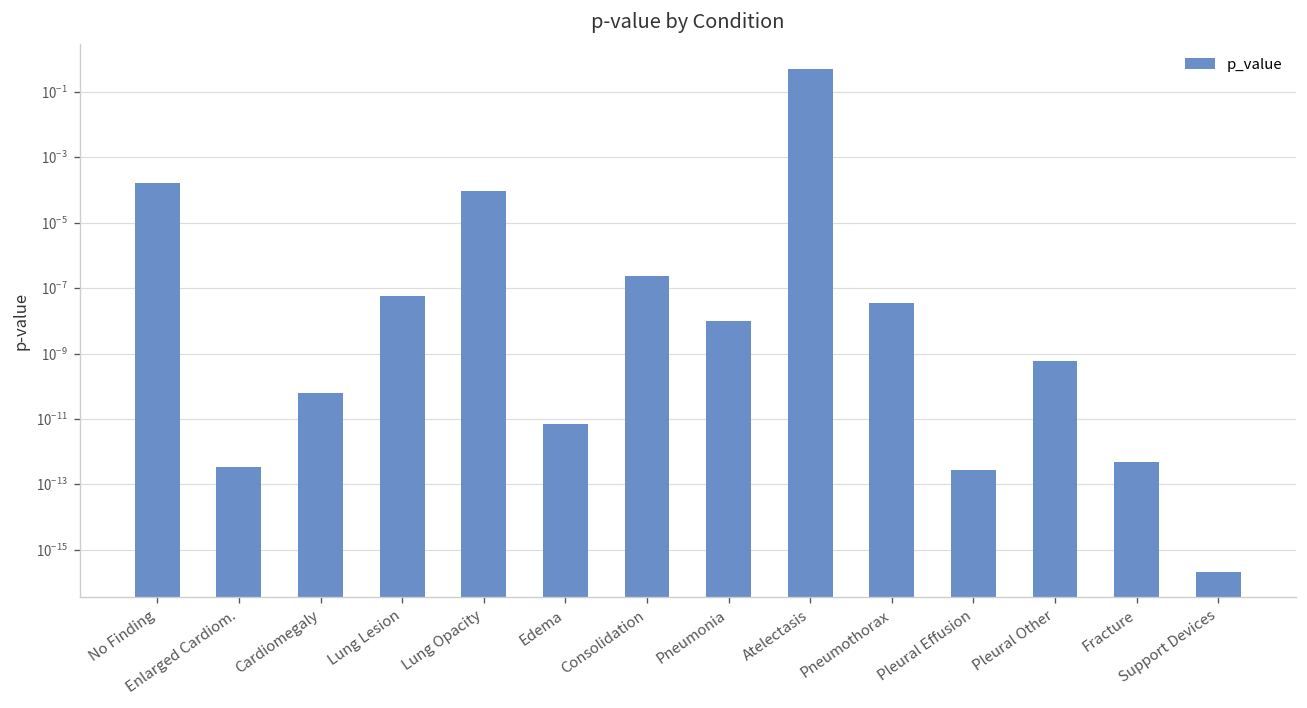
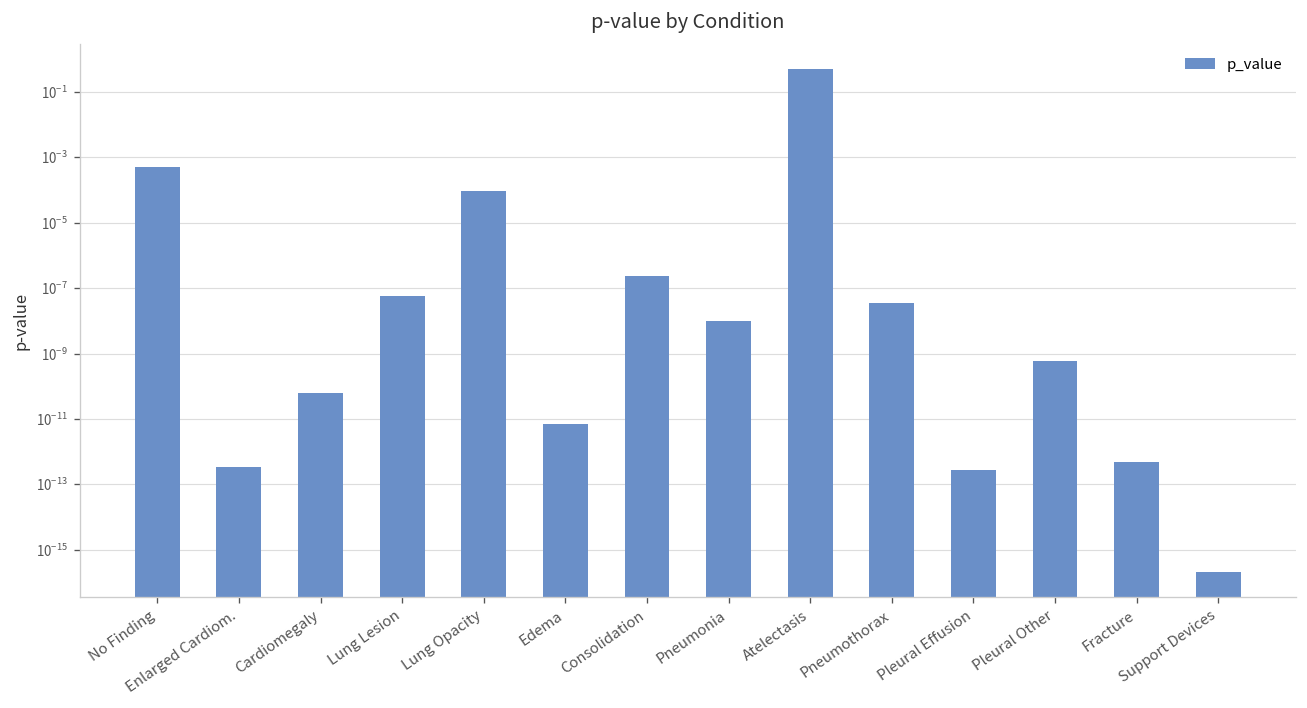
No Finding: 0.0002 -> 0.0005
